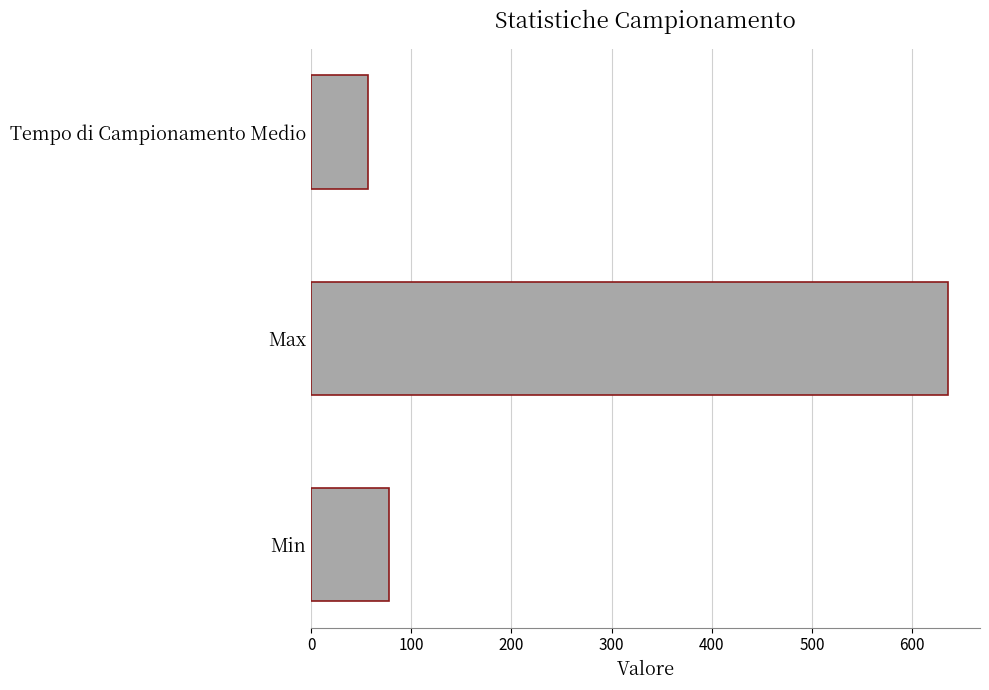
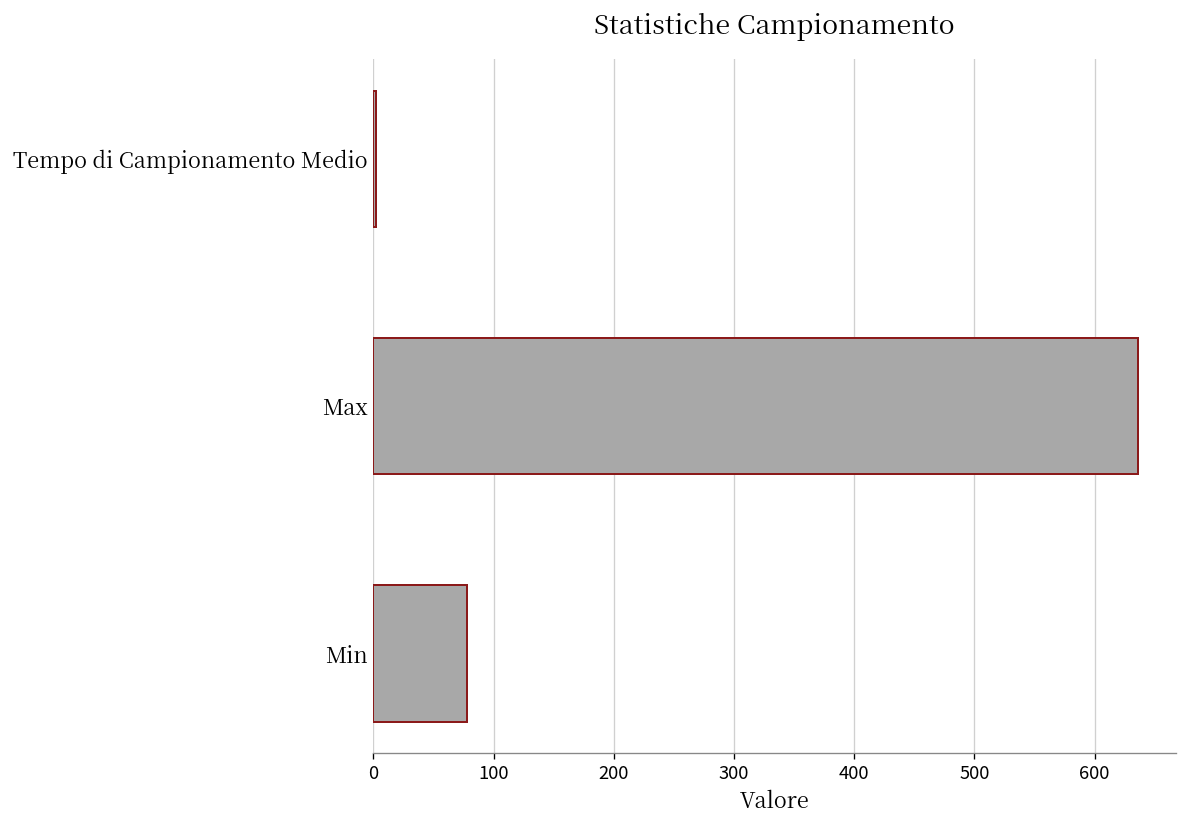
Tempo di Campionamento Medio: 57 -> 2
